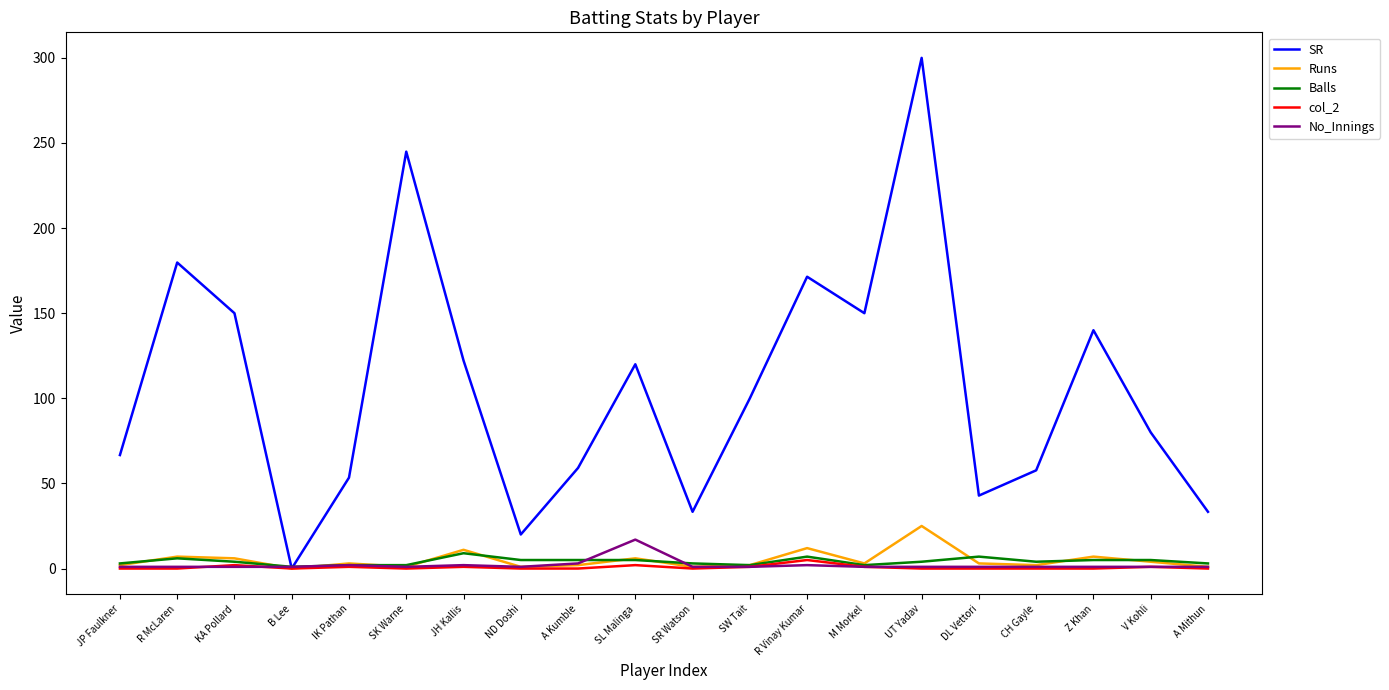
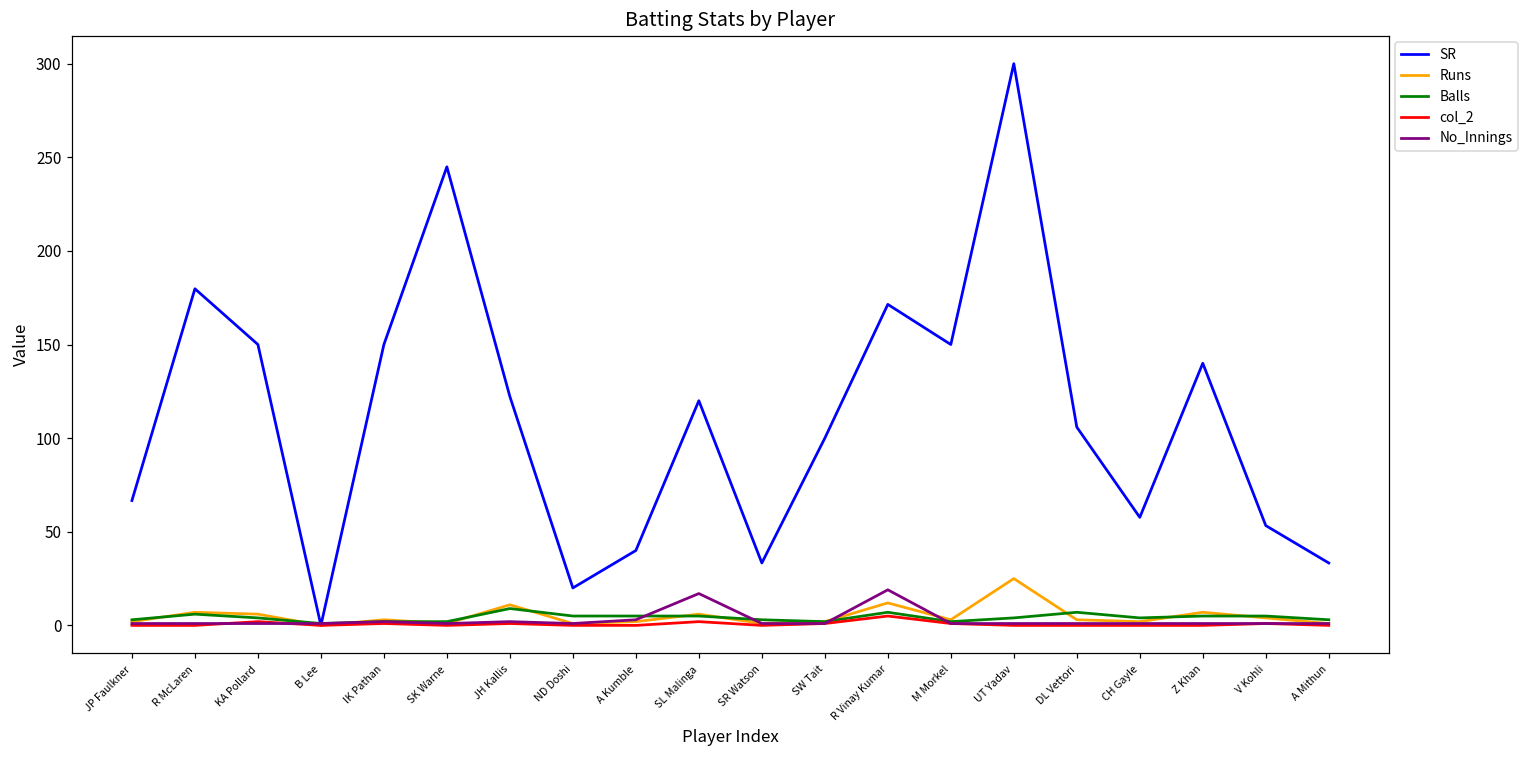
SR, IK Pathan: 53 -> 150
SR, A Kumble: 59 -> 40
No_Innings, R Vinay Kumar: 2 -> 19
SR, DL Vettori: 43 -> 106
SR, V Kohli: 80 -> 53
